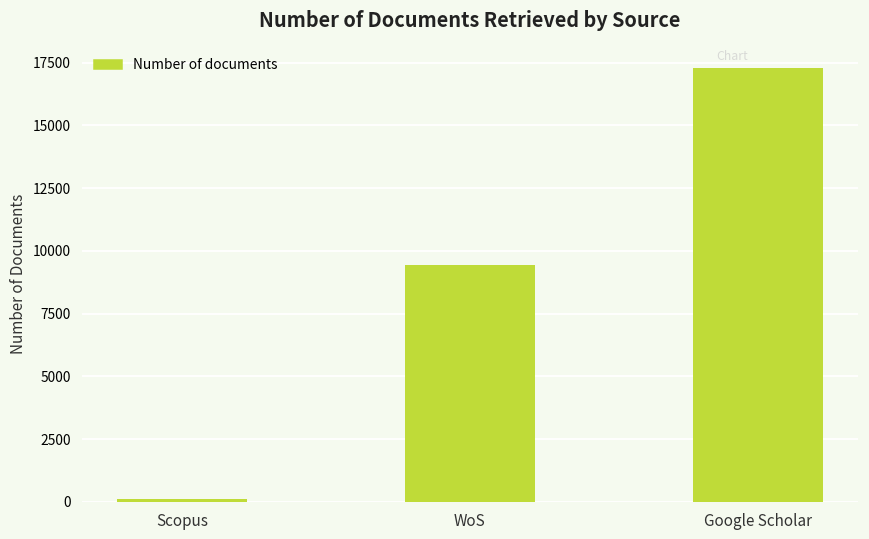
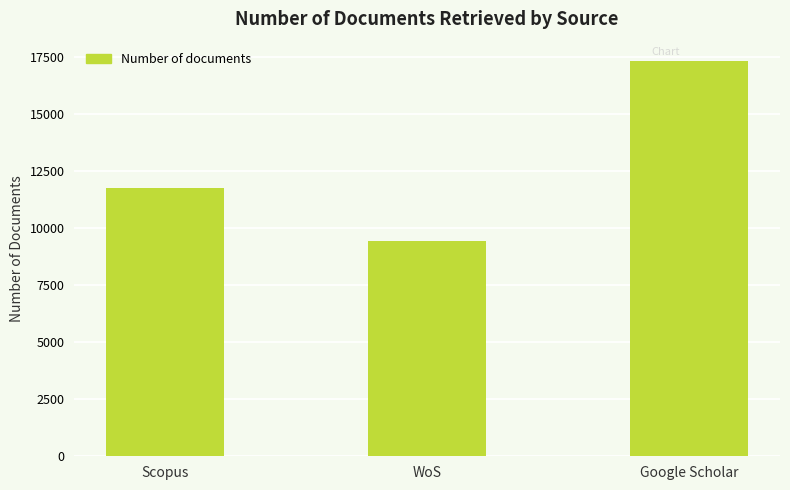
Scopus: 100 -> 11800
